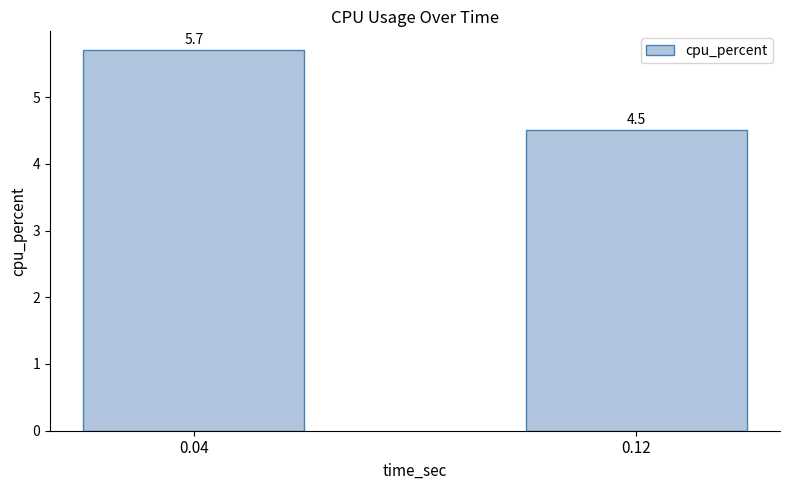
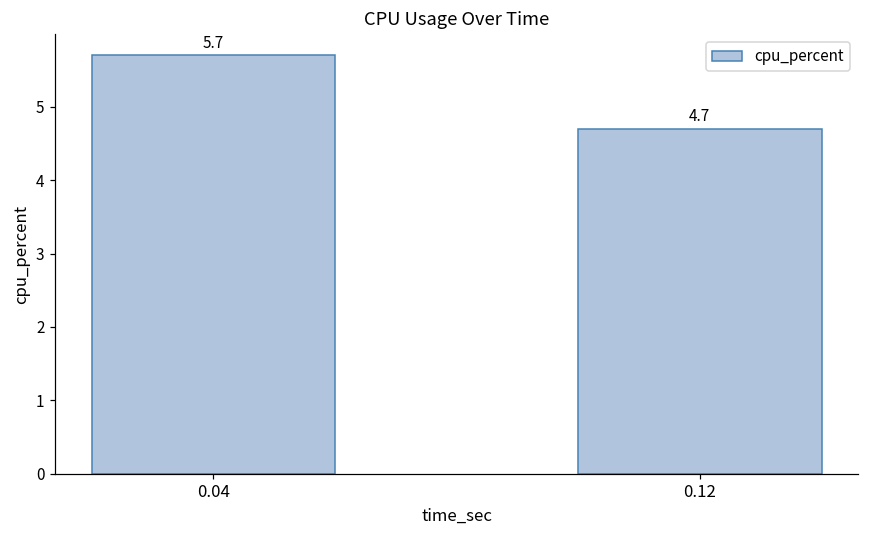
0.12: 4.5 -> 4.7
